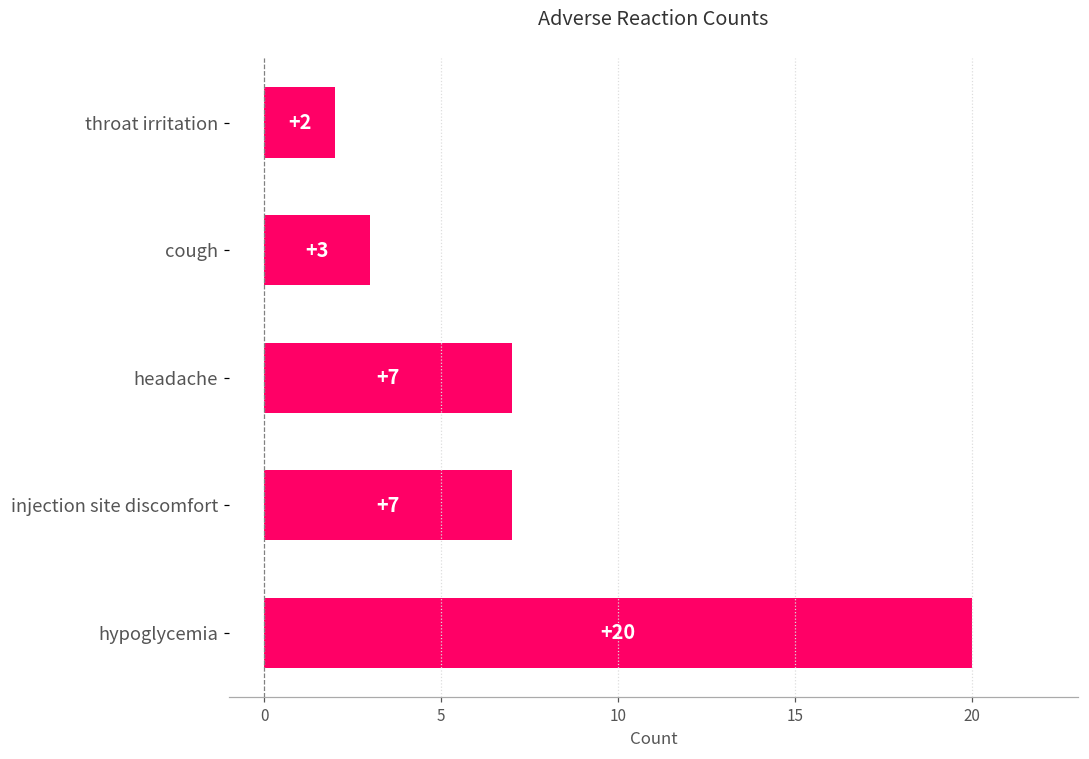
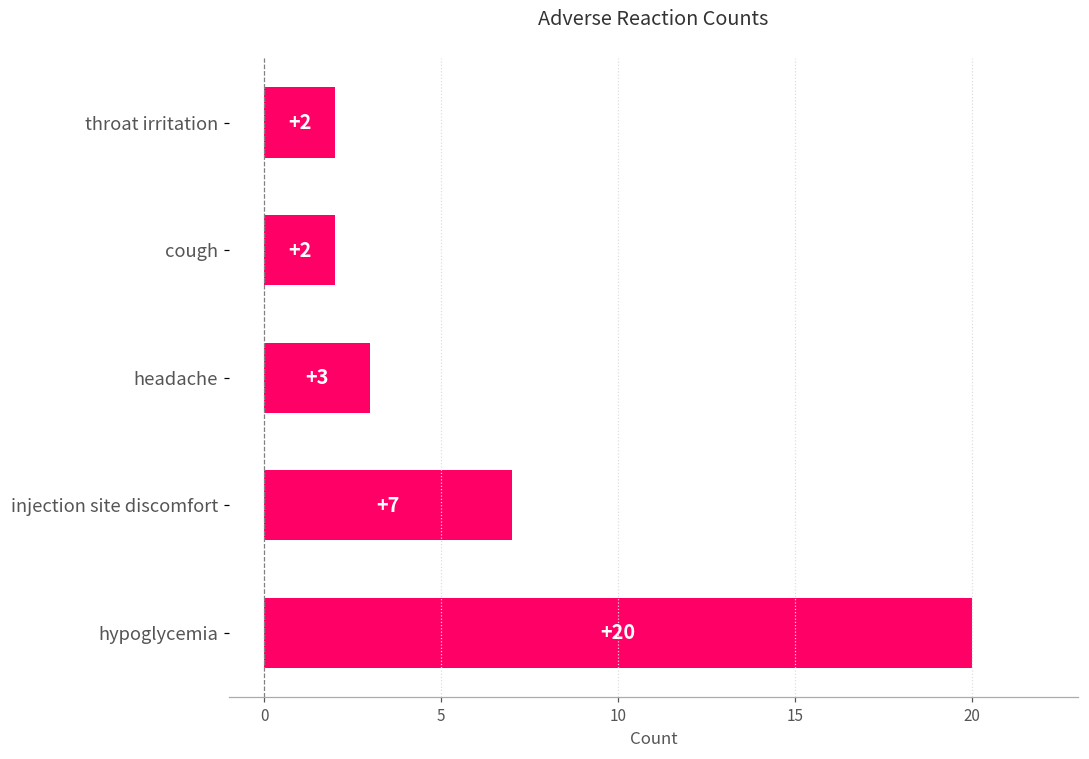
cough: +3 -> +2
headache: +7 -> +3
